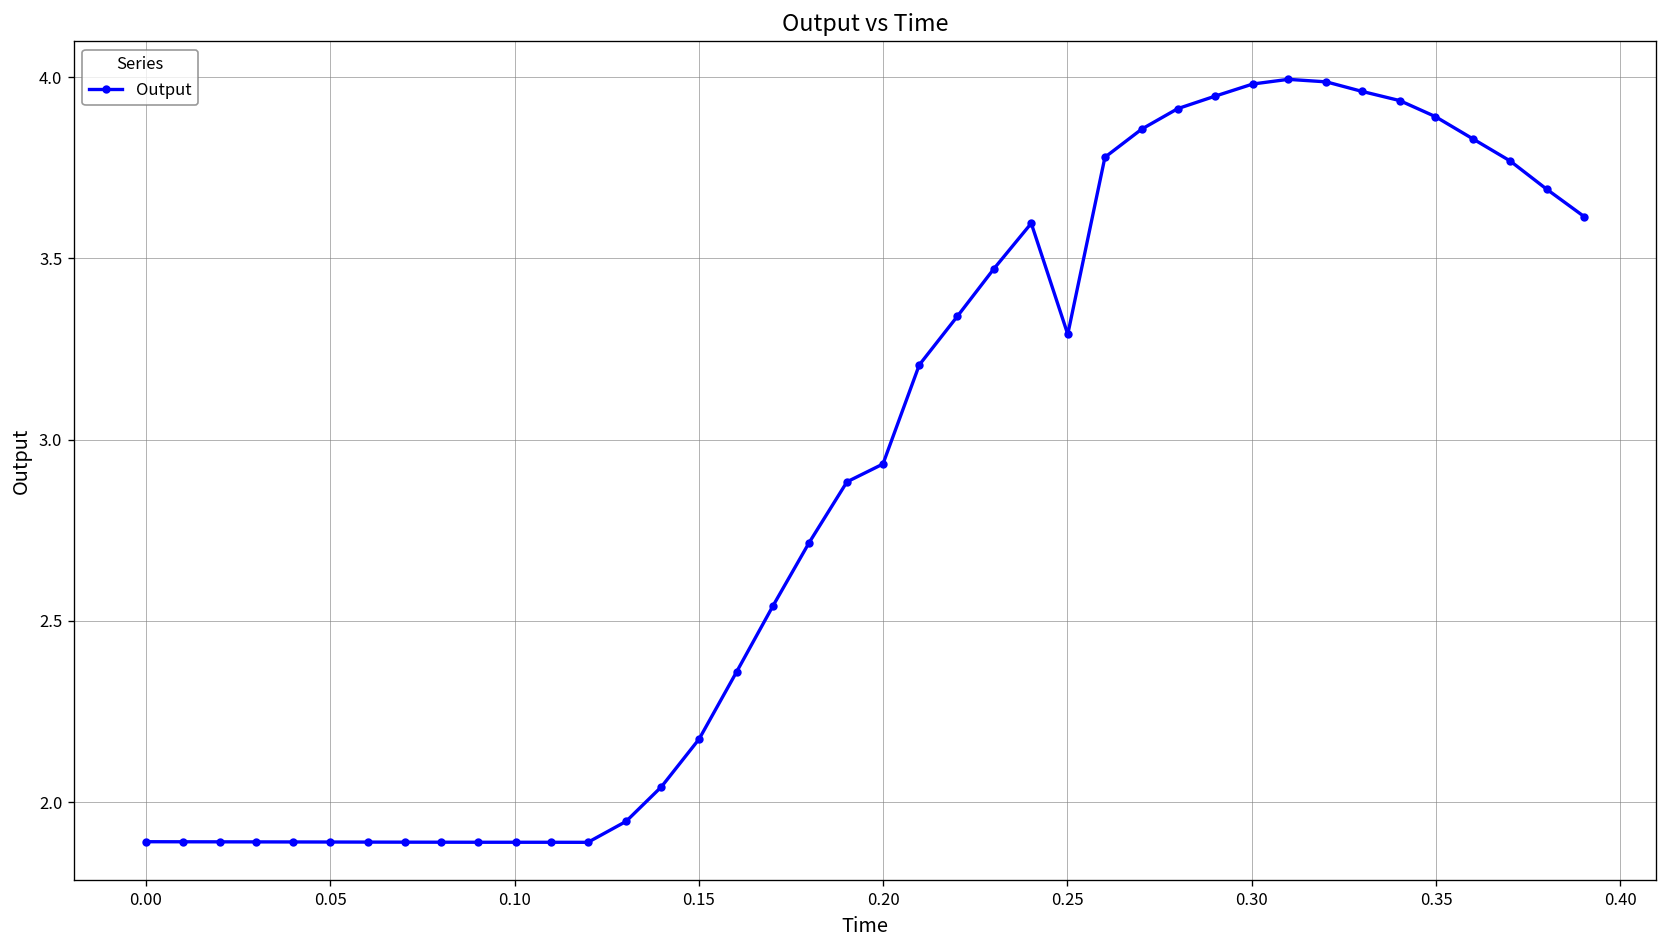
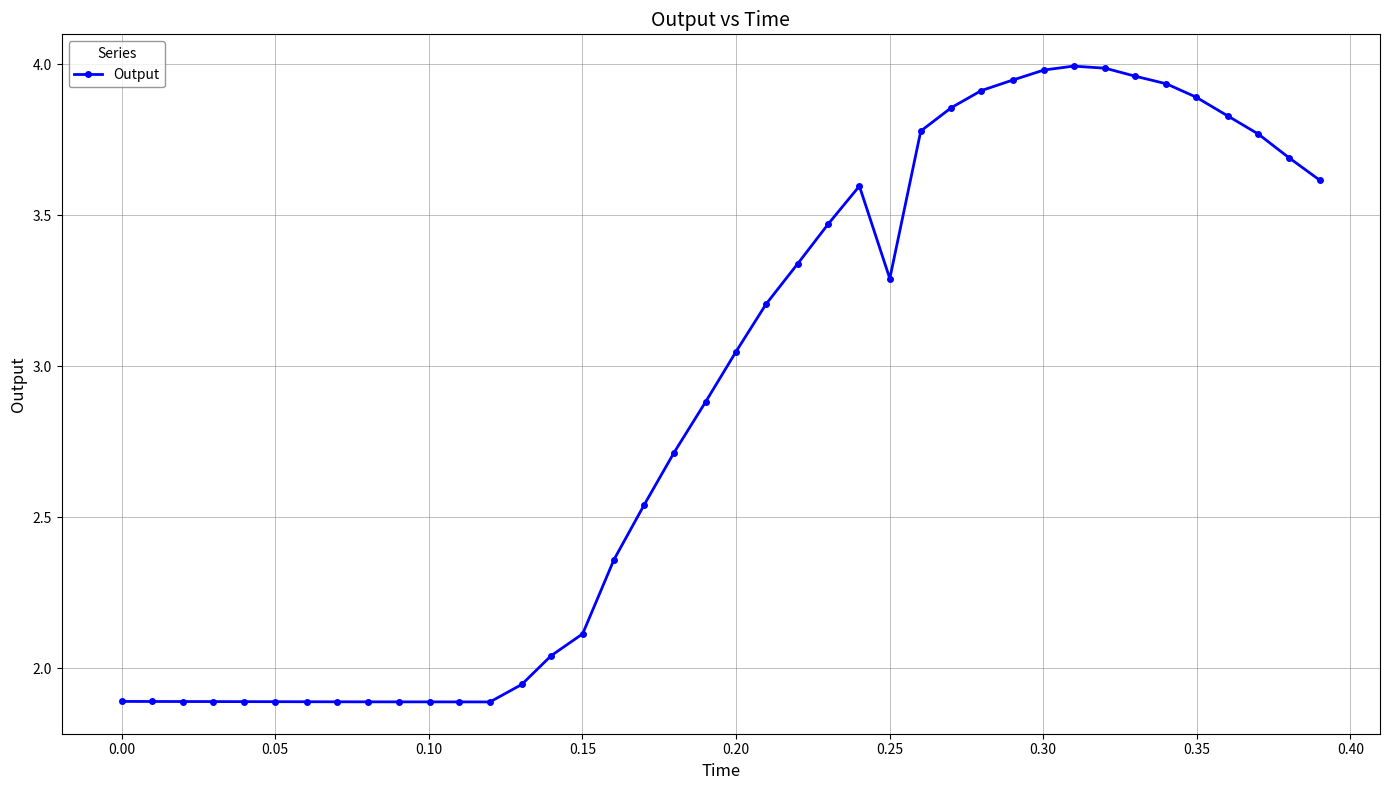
0.15: 2.17 -> 2.11
0.20: 2.93 -> 3.05
